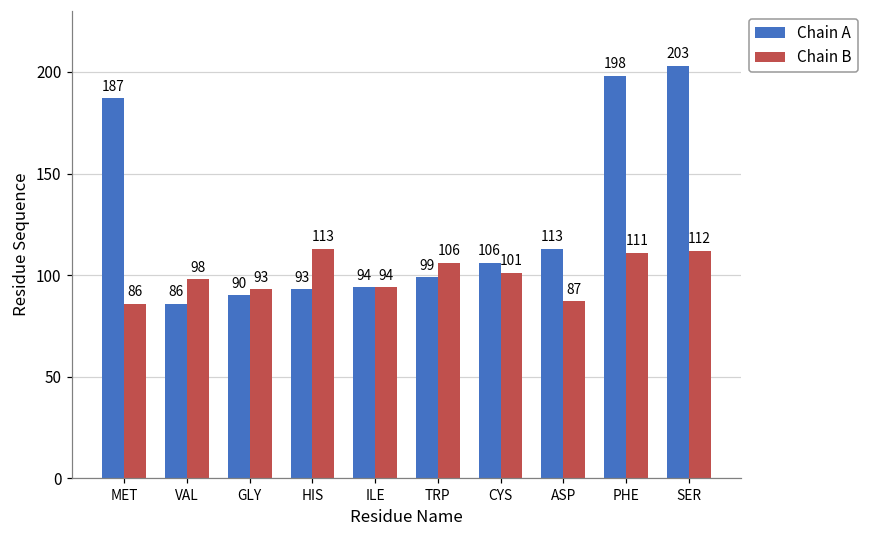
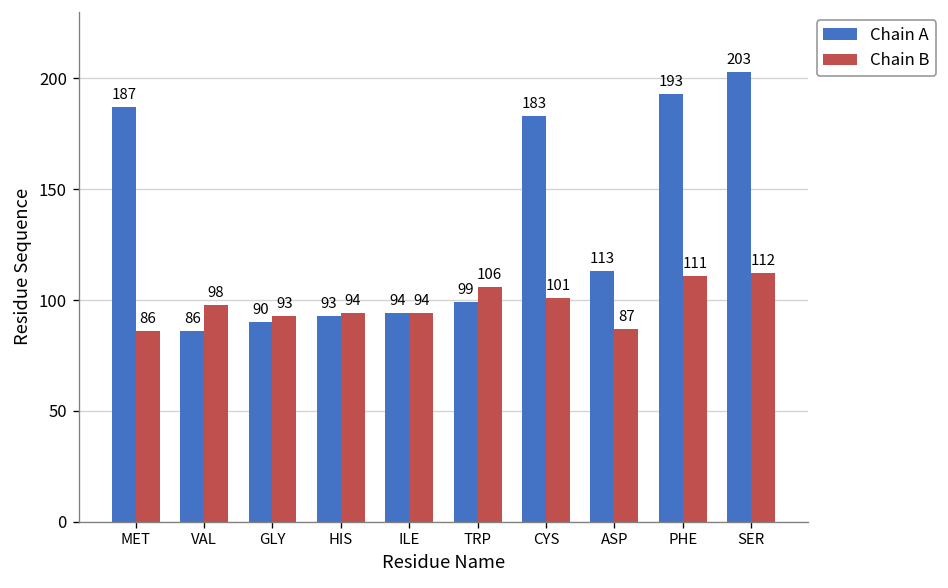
Chain B, HIS: 113 -> 94
Chain A, CYS: 106 -> 183
Chain A, PHE: 198 -> 193
